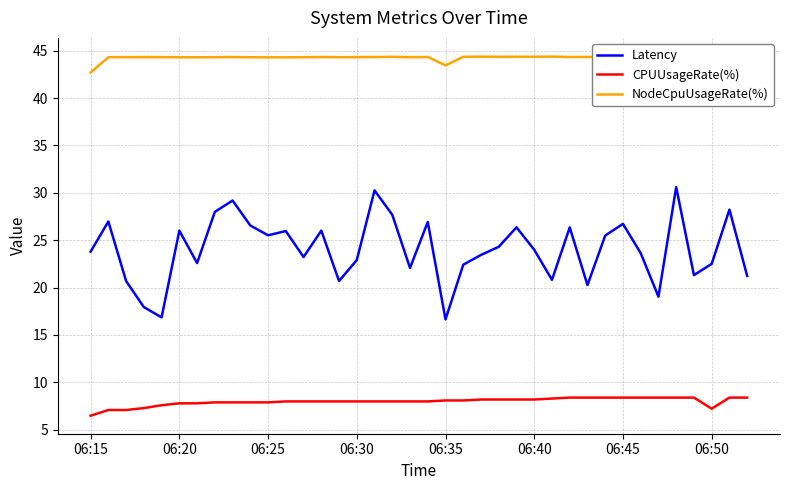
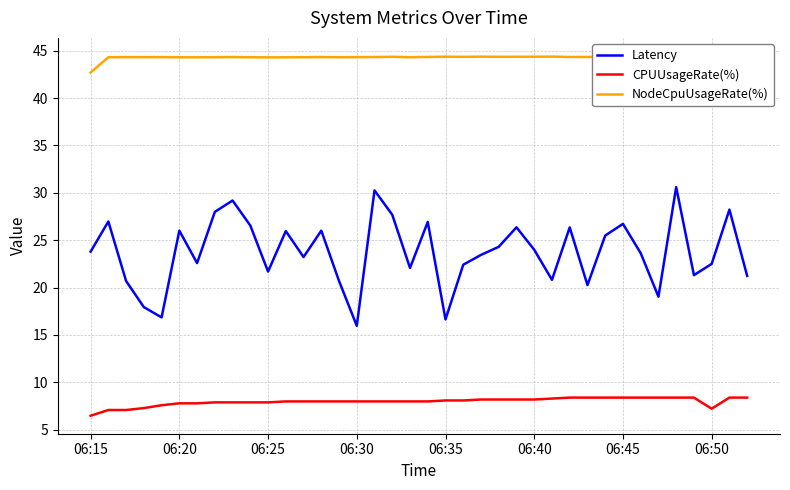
Latency, 06:25: 26 -> 22
Latency, 06:30: 23 -> 16
NodeCpuUsageRate(%), 06:35: 43 -> 44
